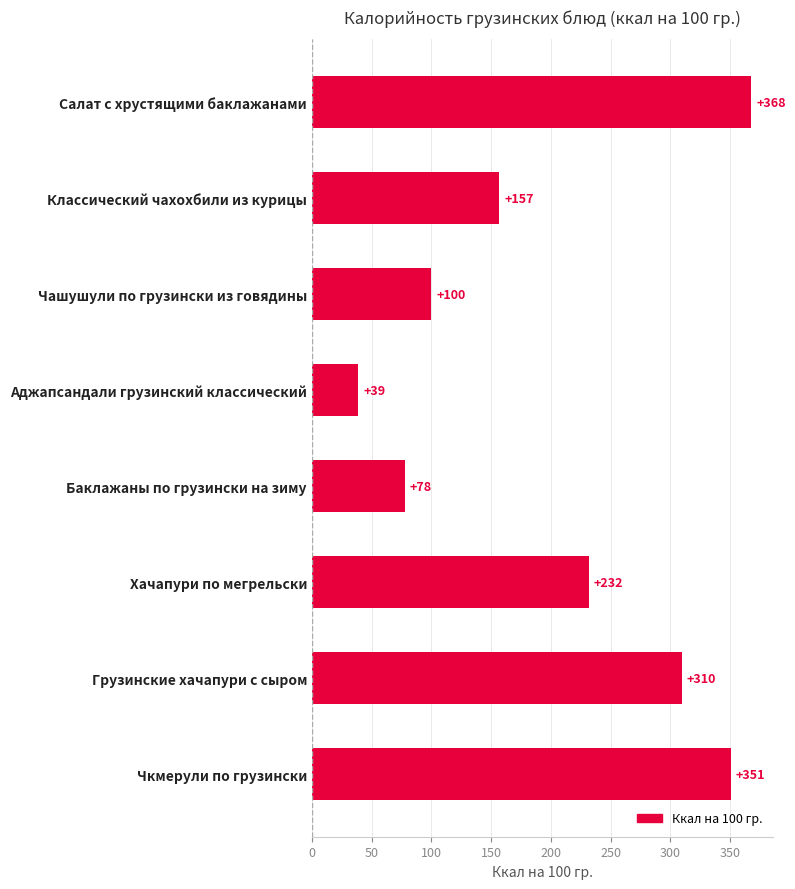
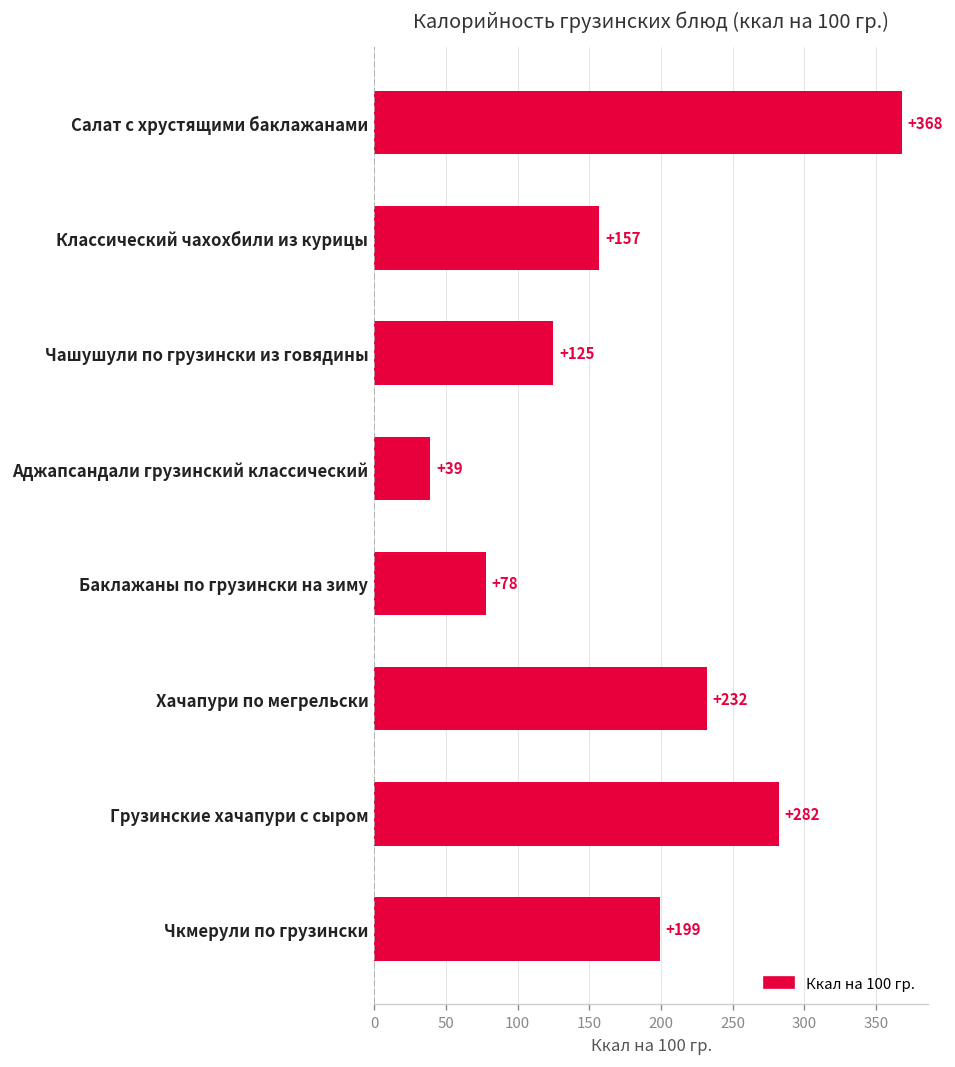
Чашушули по грузински из говядины: +100 -> +125
Грузинские хачапури с сыром: +310 -> +282
Чкмерули по грузински: +351 -> +199
